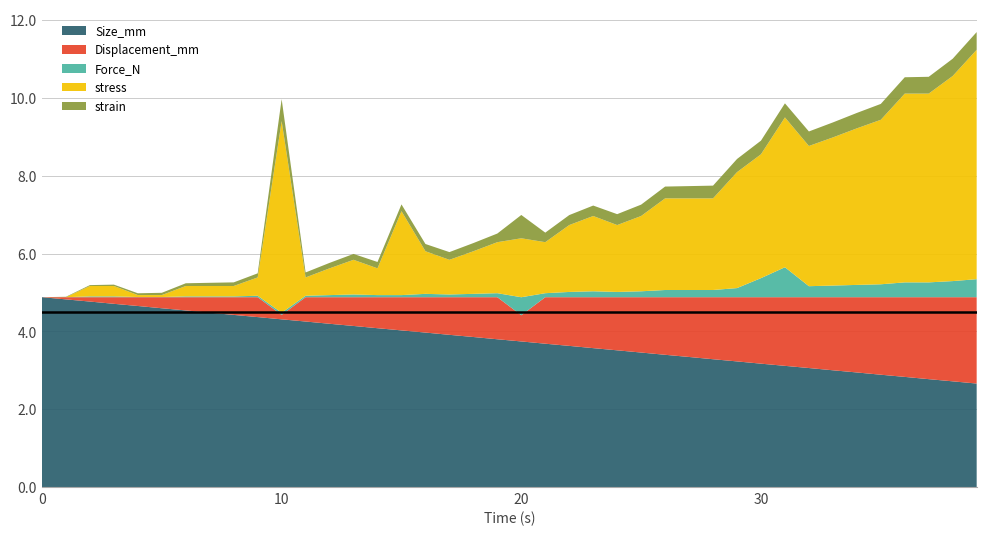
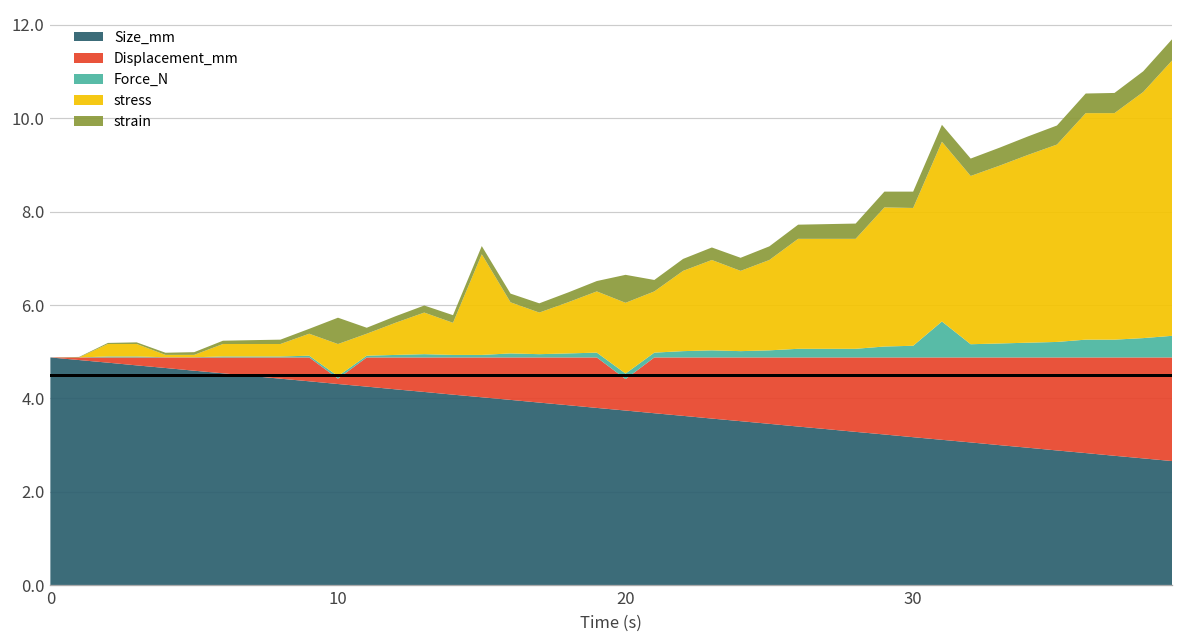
stress, 10: 4.9 -> 0.7
Force_N, 20: 0.5 -> 0.1
Force_N, 30: 0.5 -> 0.3
stress, 30: 3.2 -> 3.0
